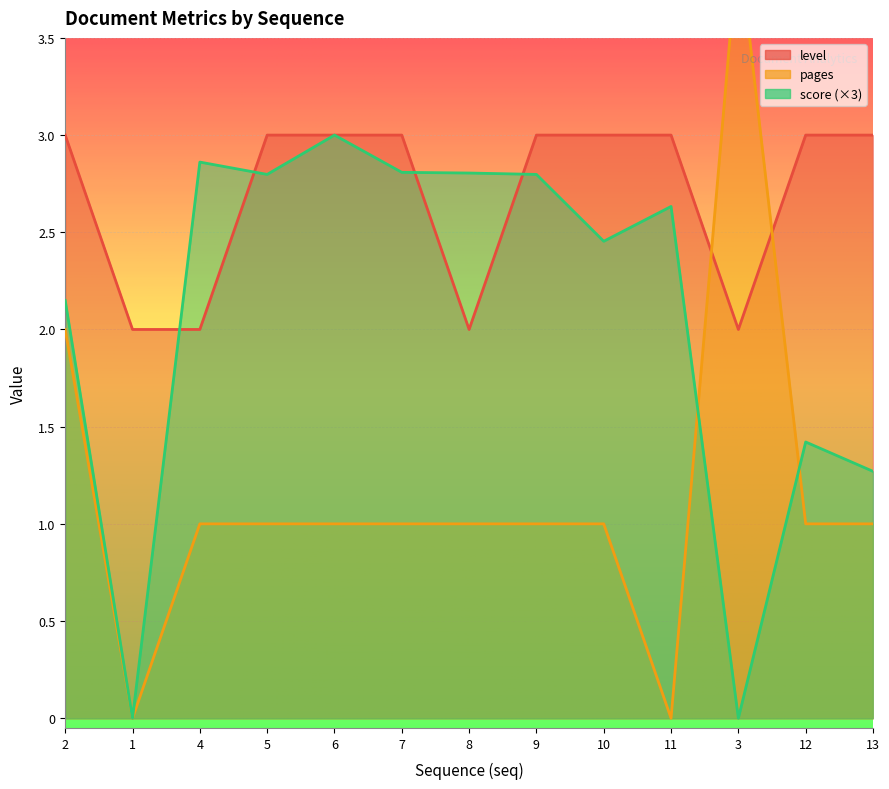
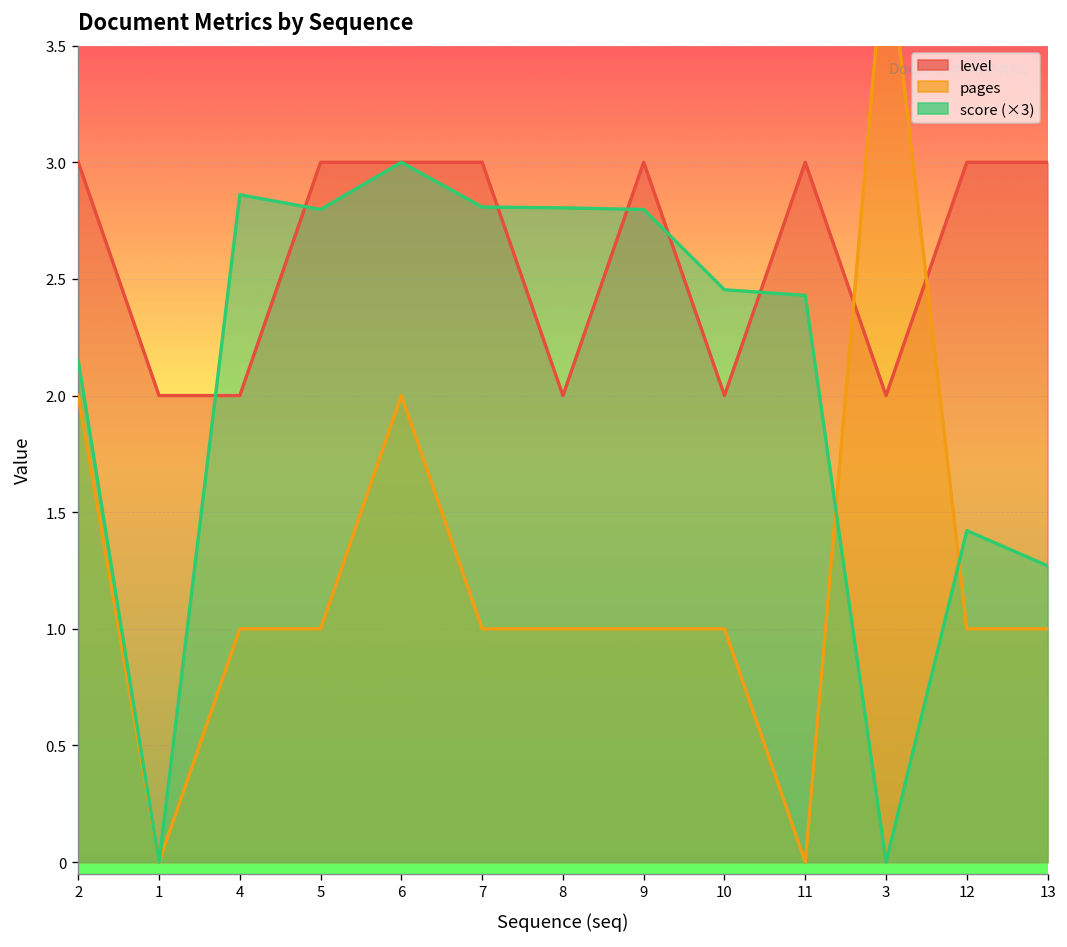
pages, 6: 1 -> 2
level, 10: 3 -> 2
score (×3), 11: 2.63 -> 2.43
